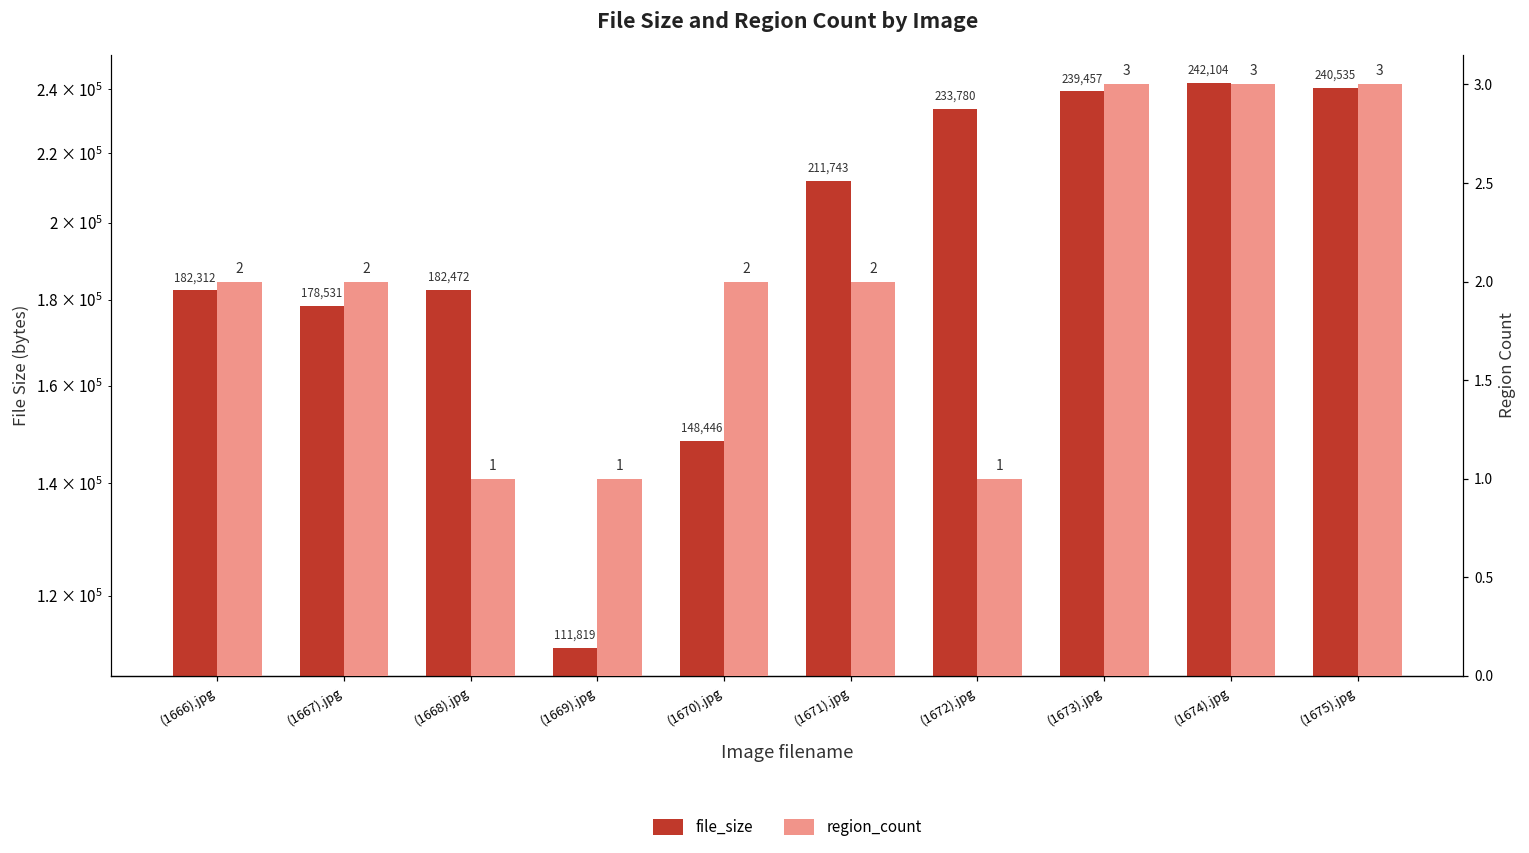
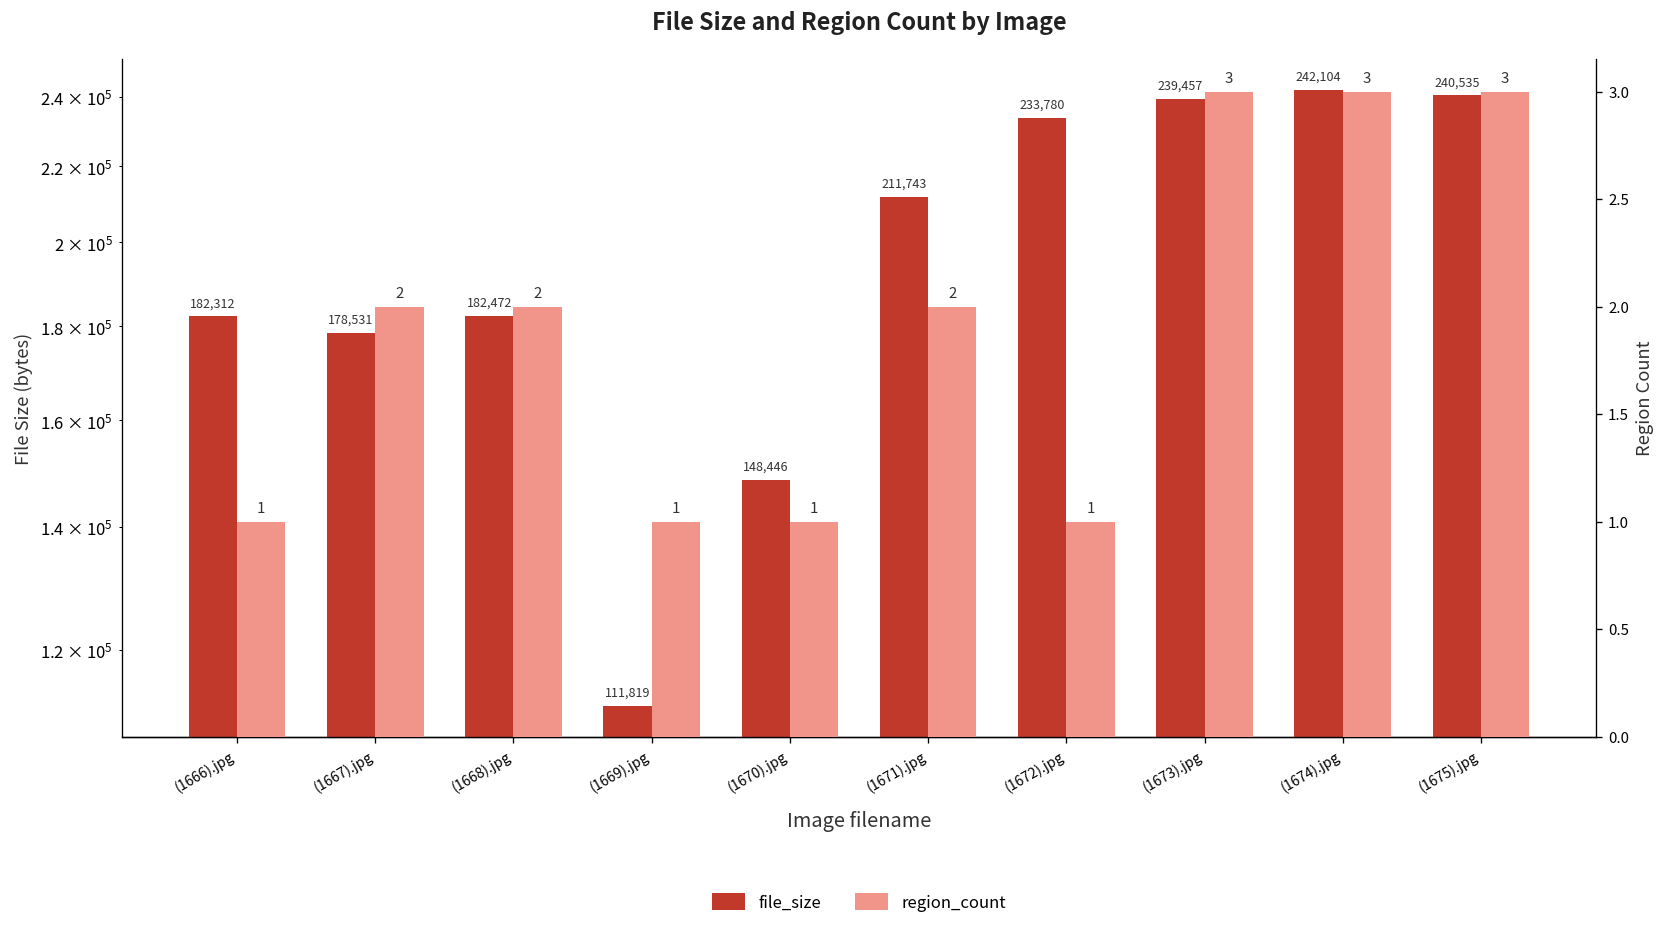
region_count, (1666).jpg: 2 -> 1
region_count, (1668).jpg: 1 -> 2
region_count, (1670).jpg: 2 -> 1
